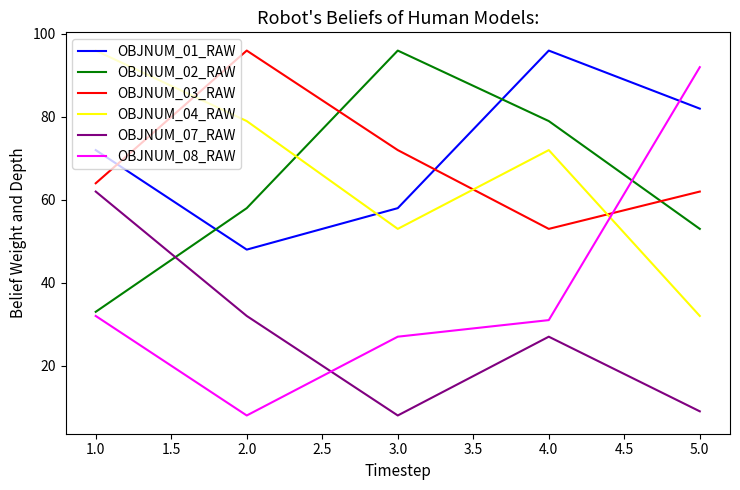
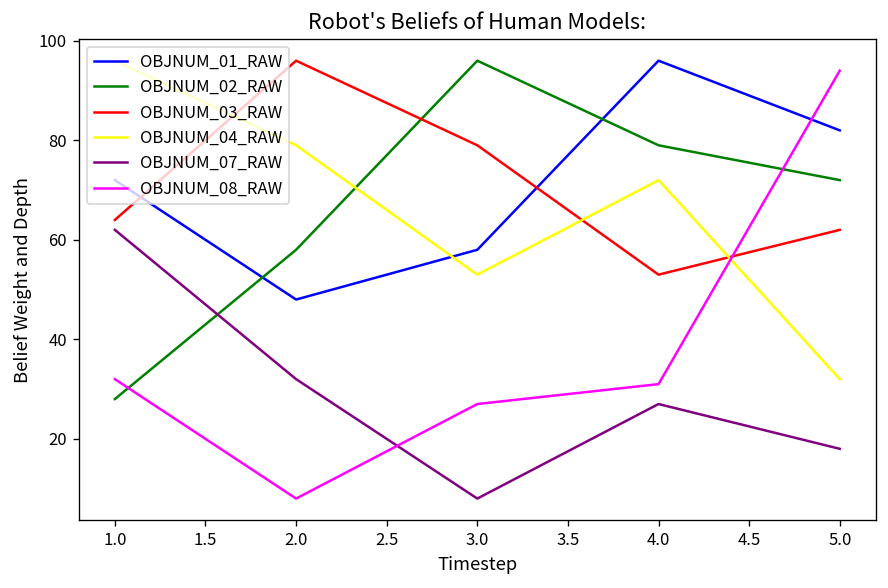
OBJNUM_02_RAW, 1.0: 33 -> 28
OBJNUM_03_RAW, 3.0: 72 -> 79
OBJNUM_02_RAW, 5.0: 53 -> 72
OBJNUM_07_RAW, 5.0: 9 -> 18
OBJNUM_08_RAW, 5.0: 92 -> 94
